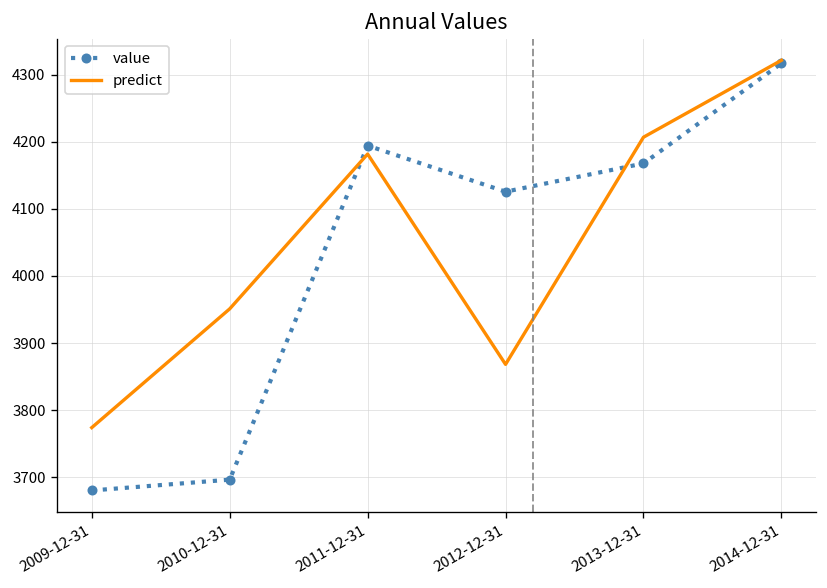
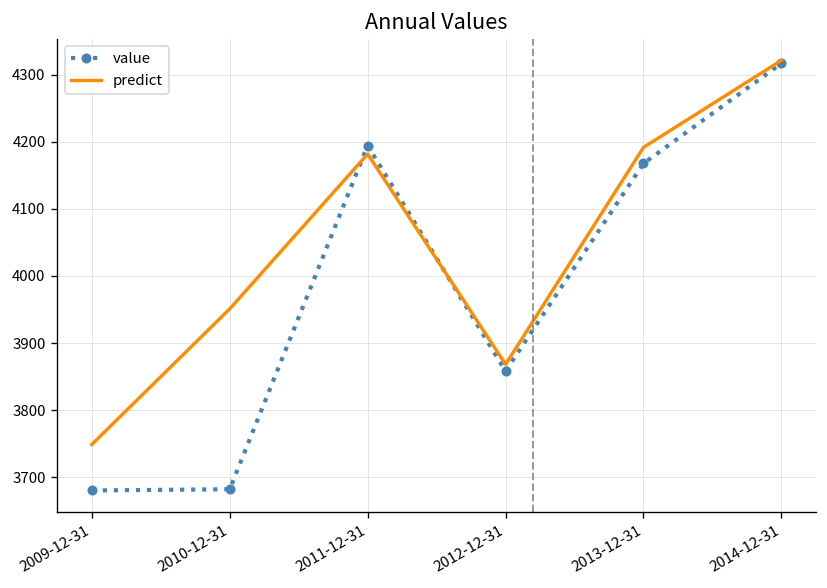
predict, 2009-12-31: 3770 -> 3750
value, 2010-12-31: 3700 -> 3680
value, 2012-12-31: 4130 -> 3860
predict, 2013-12-31: 4210 -> 4190
